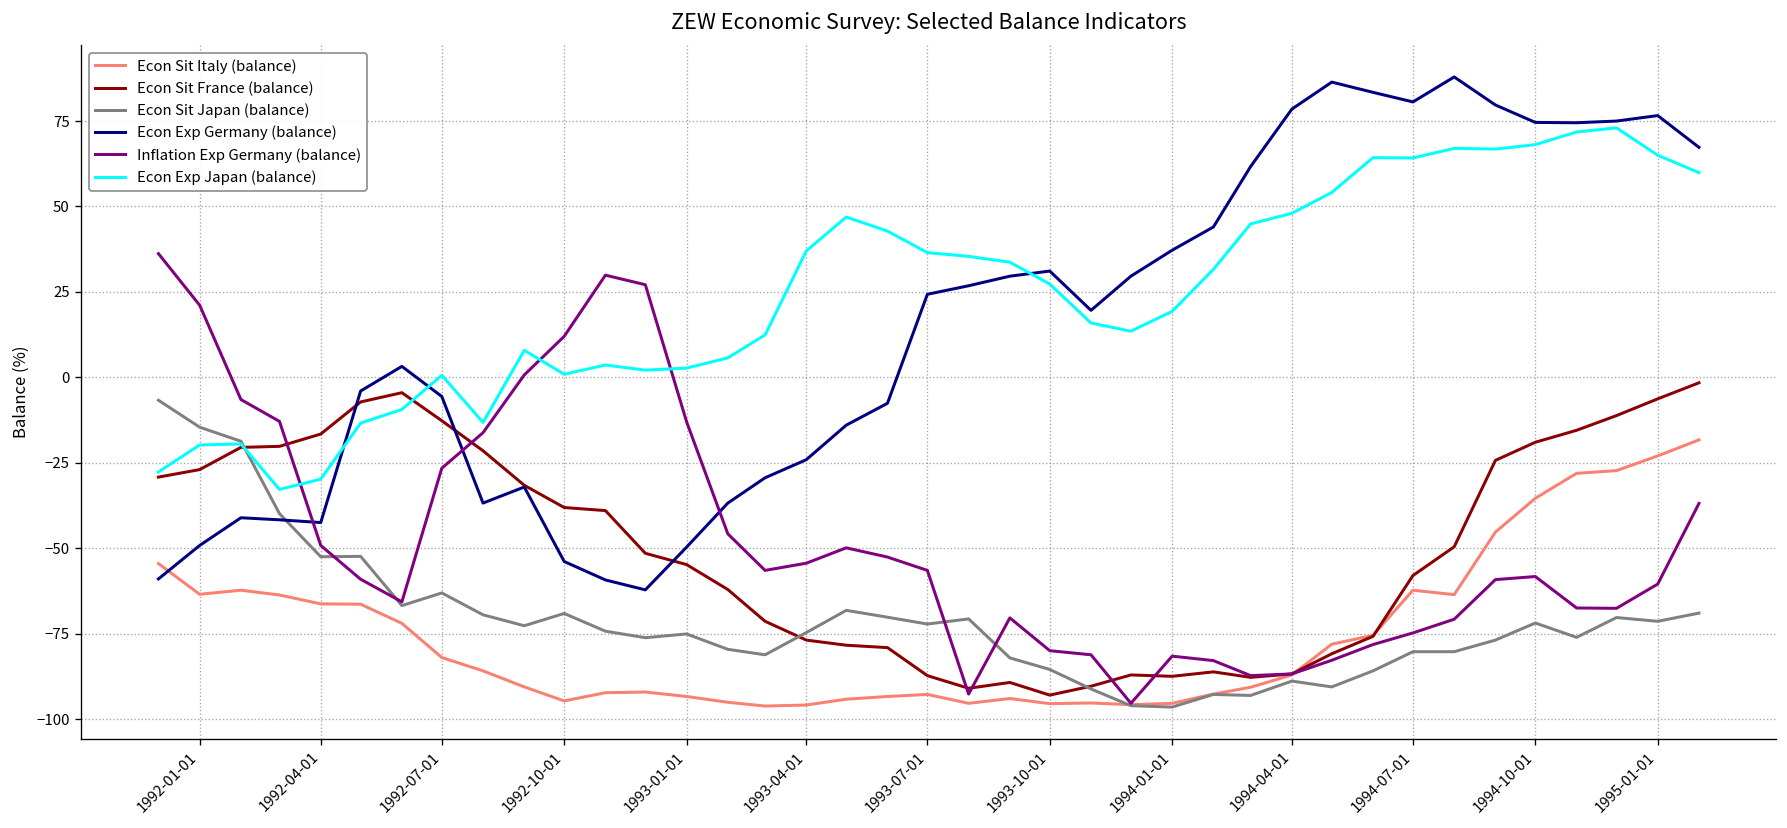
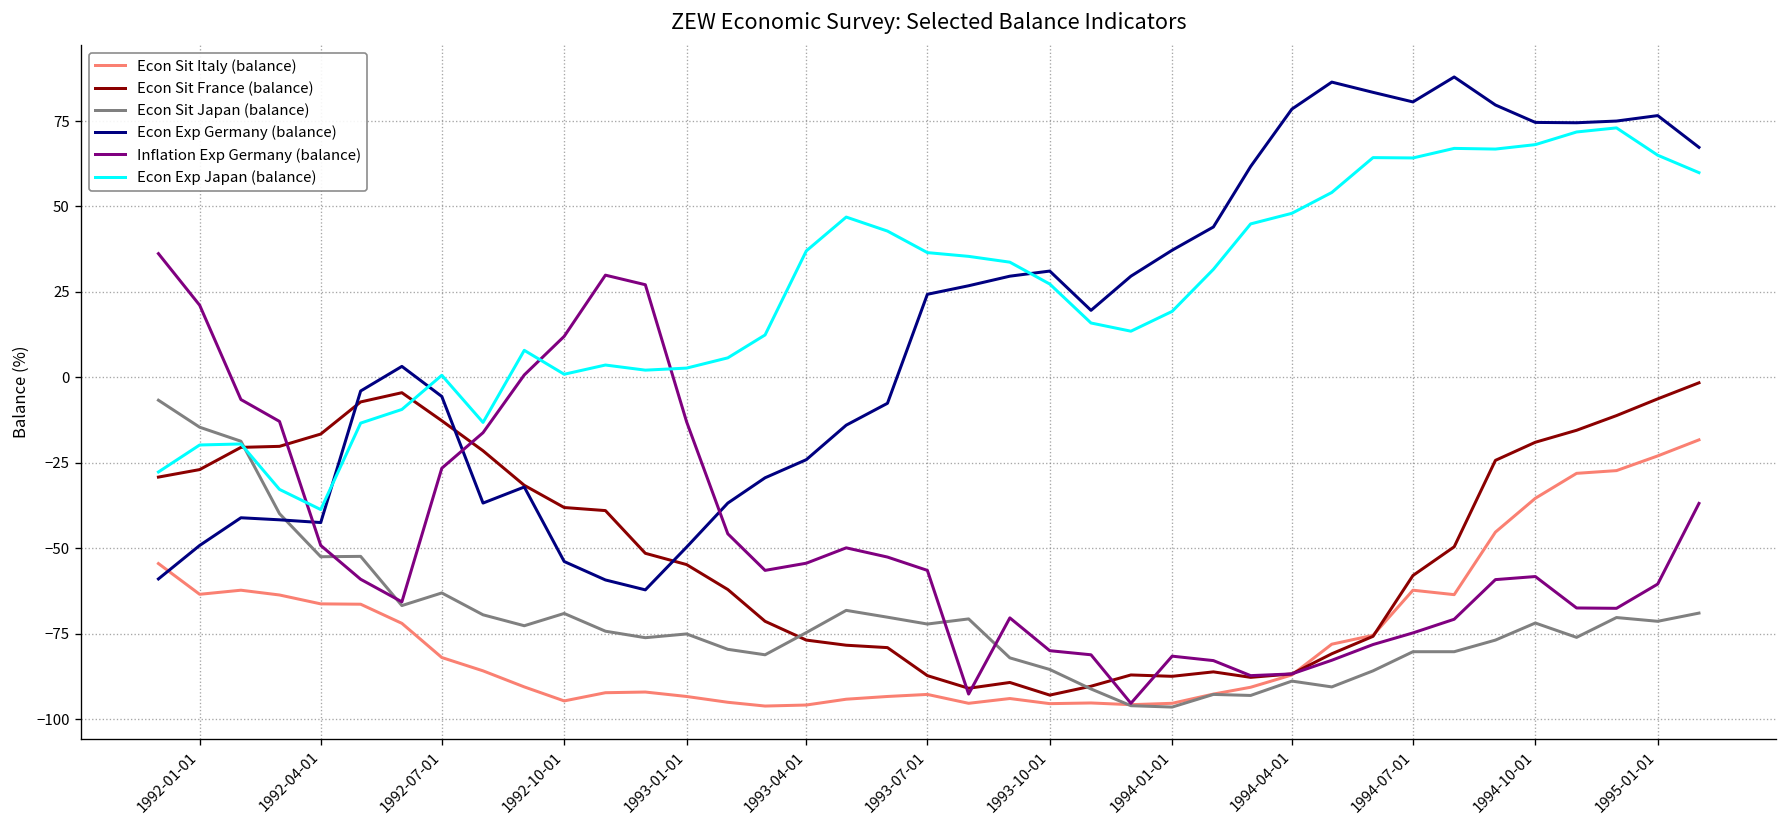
Econ Exp Japan (balance), 1992-04-01: -30 -> -39
